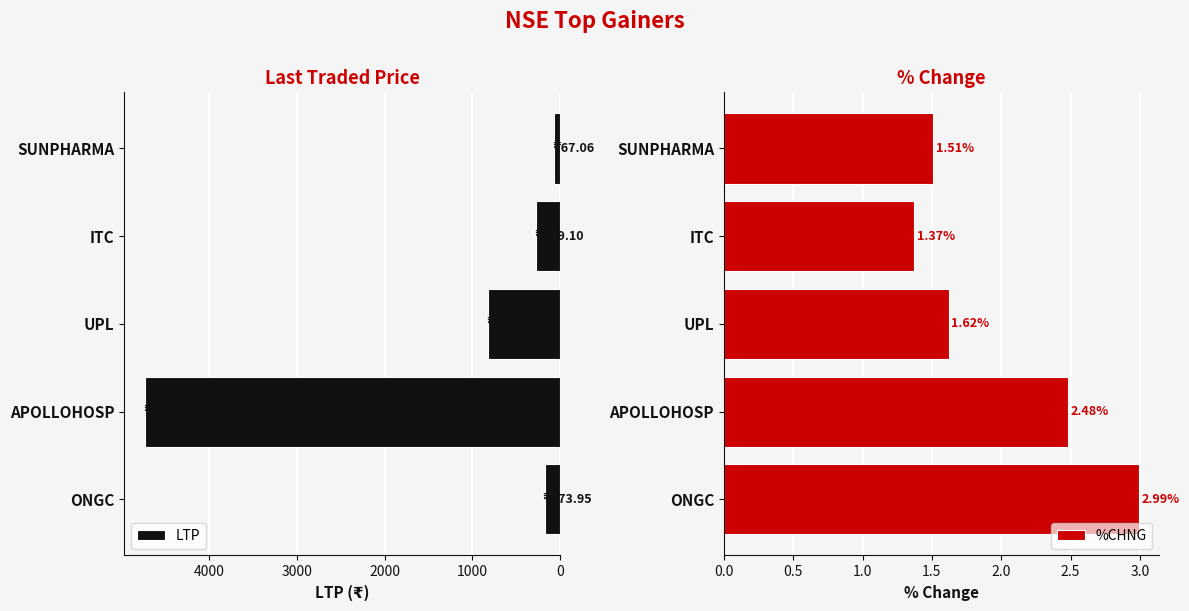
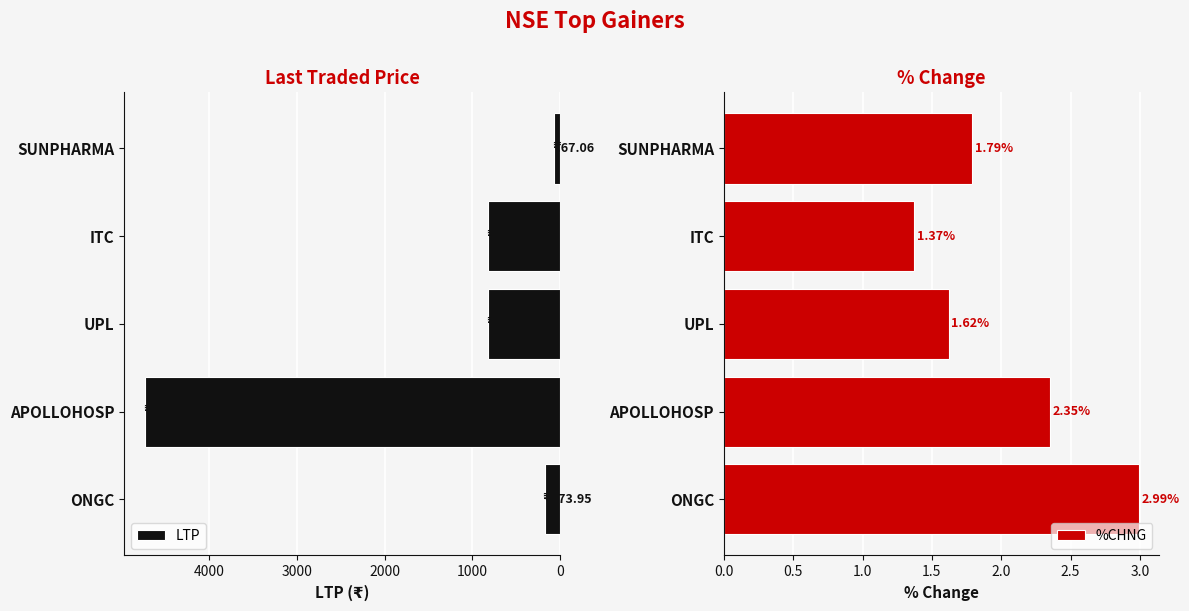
Last Traded Price, ITC: 300 -> 800
% Change, SUNPHARMA: 1.51% -> 1.79%
% Change, APOLLOHOSP: 2.48% -> 2.35%
